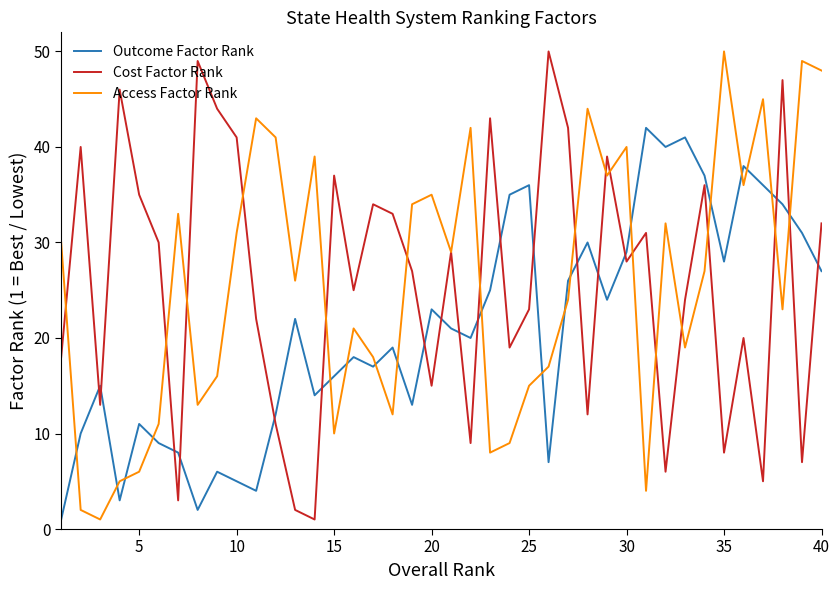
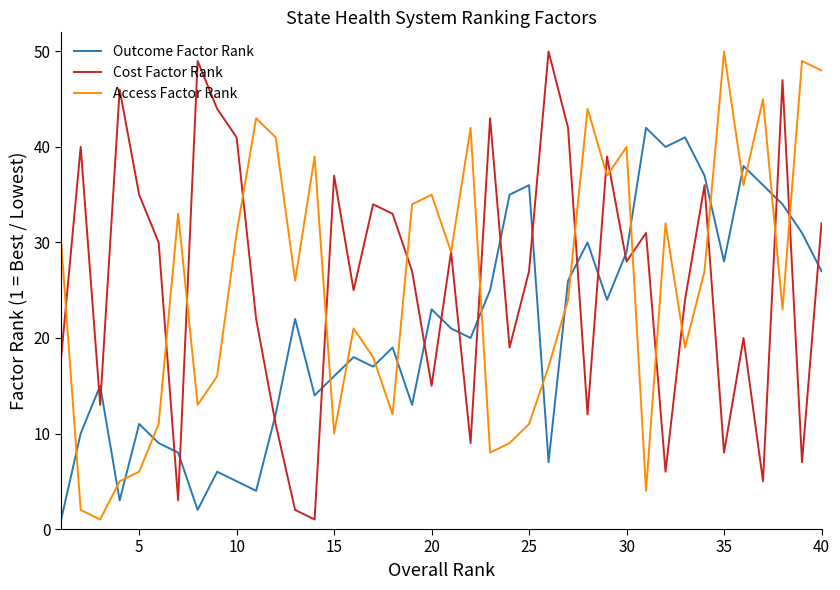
Cost Factor Rank, 25: 23 -> 27
Access Factor Rank, 25: 15 -> 11
